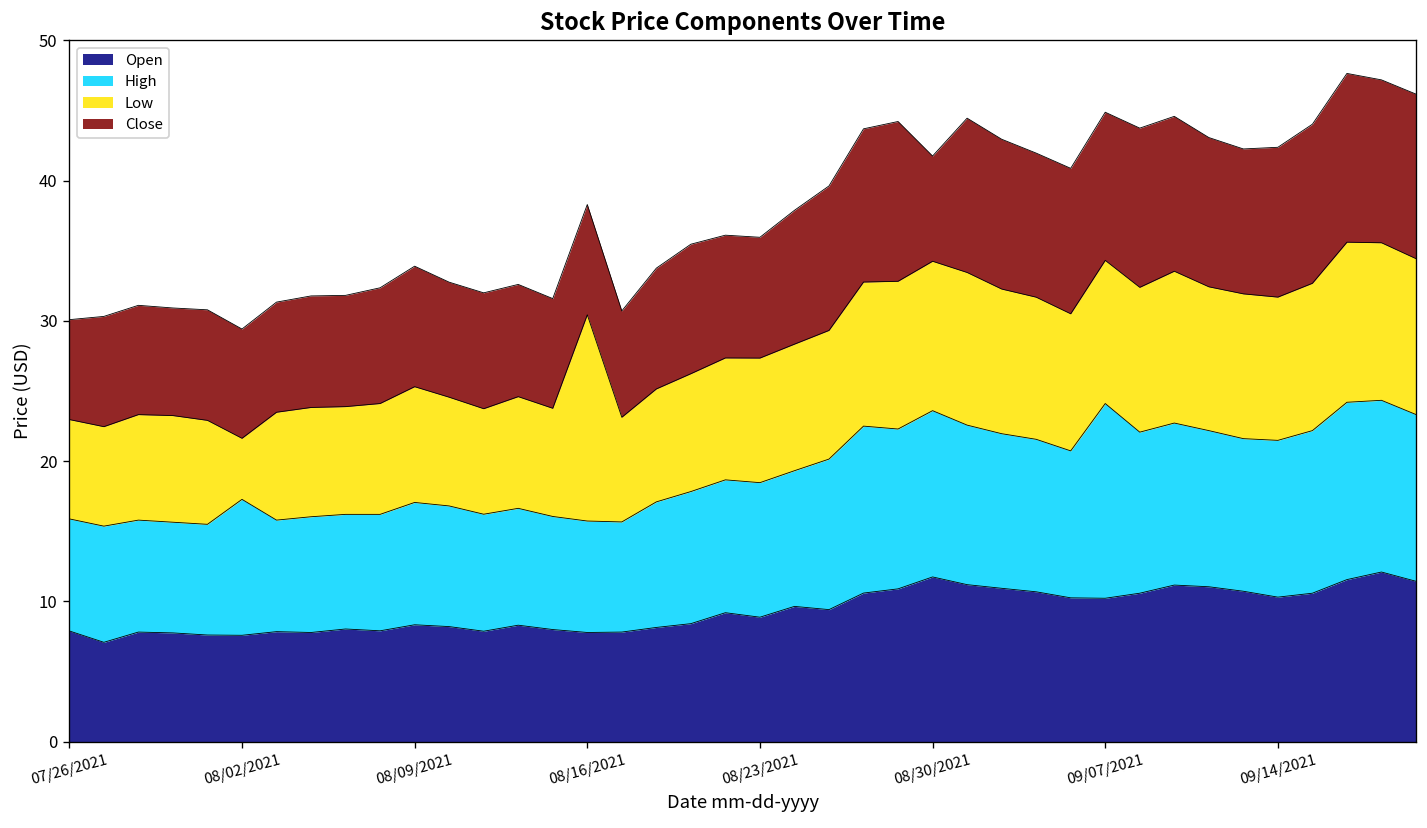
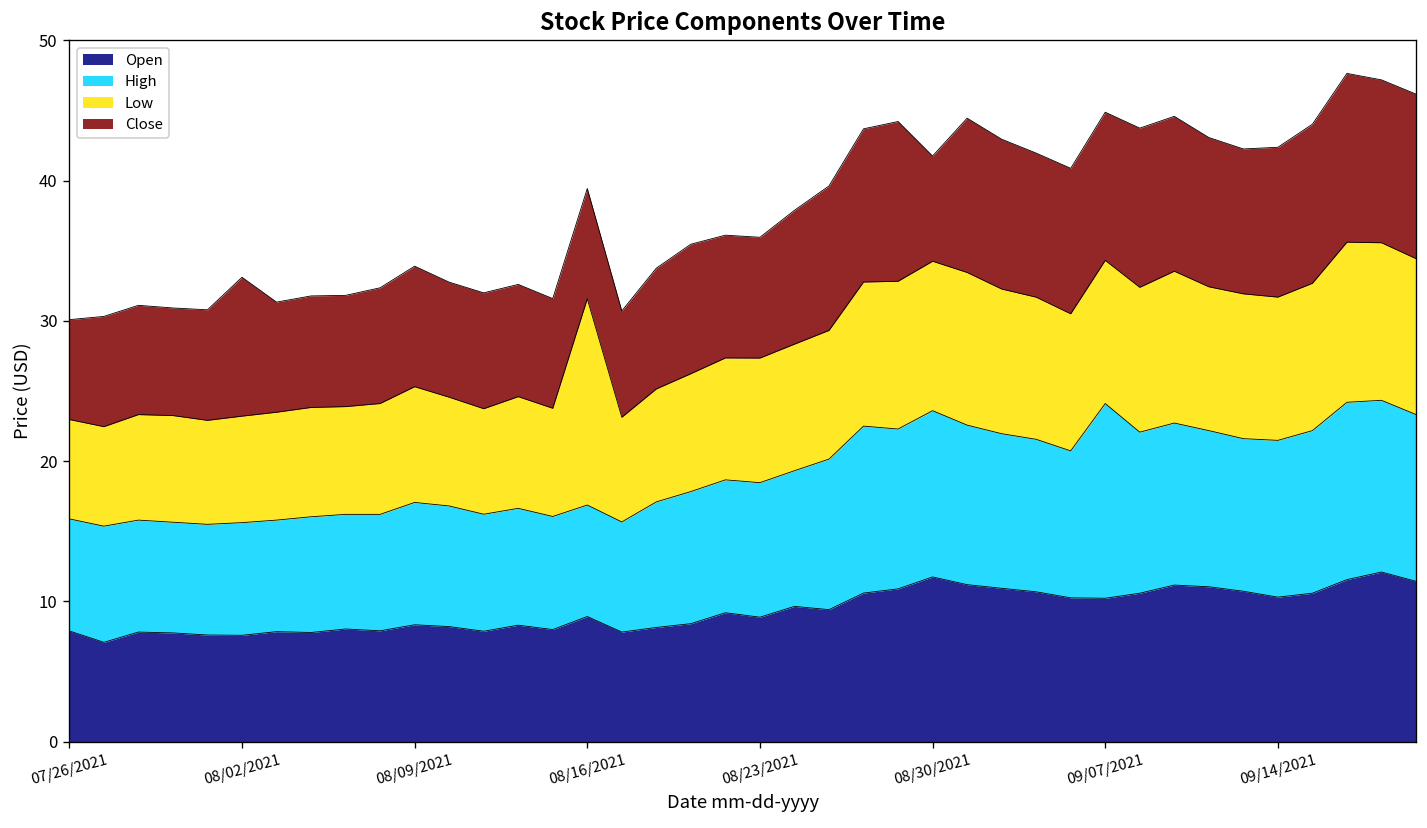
High, 08/02/2021: 9.7 -> 8.0
Low, 08/02/2021: 4.4 -> 7.6
Close, 08/02/2021: 7.8 -> 9.9
Open, 08/16/2021: 7.8 -> 8.9
